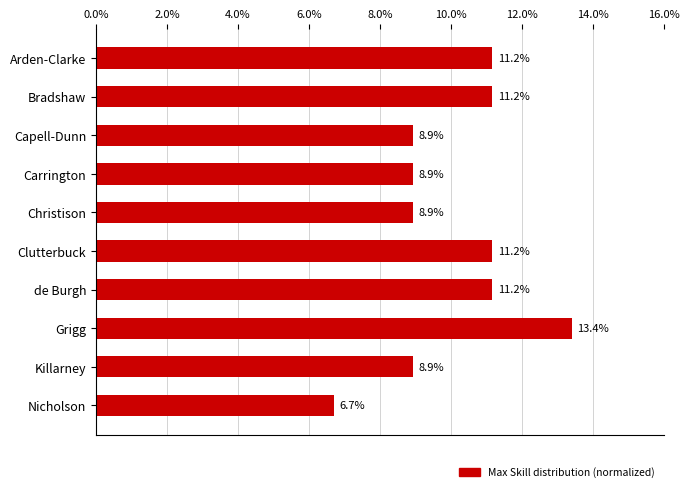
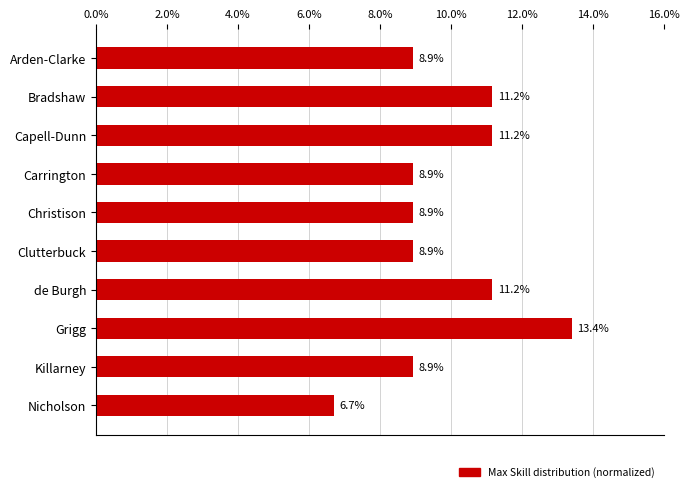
Arden-Clarke: 11.2% -> 8.9%
Capell-Dunn: 8.9% -> 11.2%
Clutterbuck: 11.2% -> 8.9%
